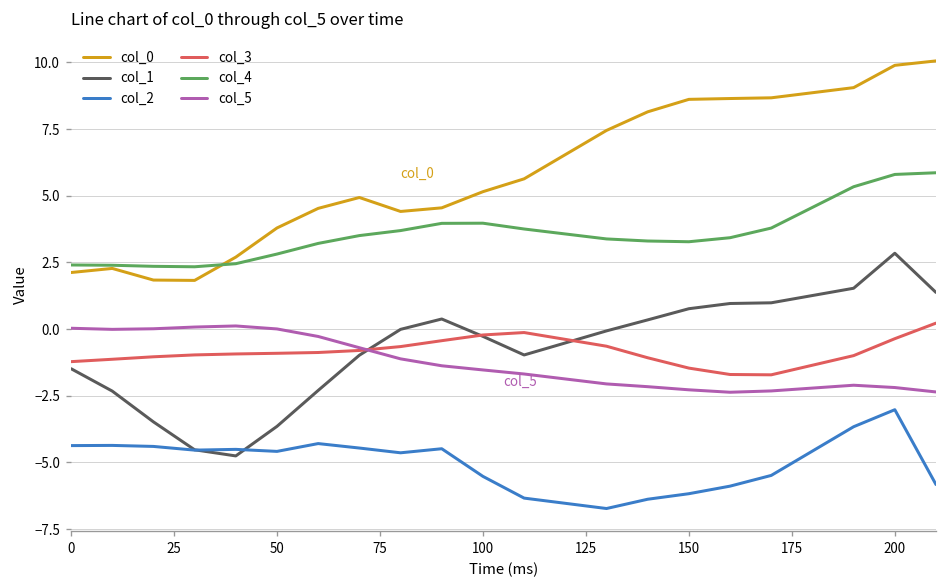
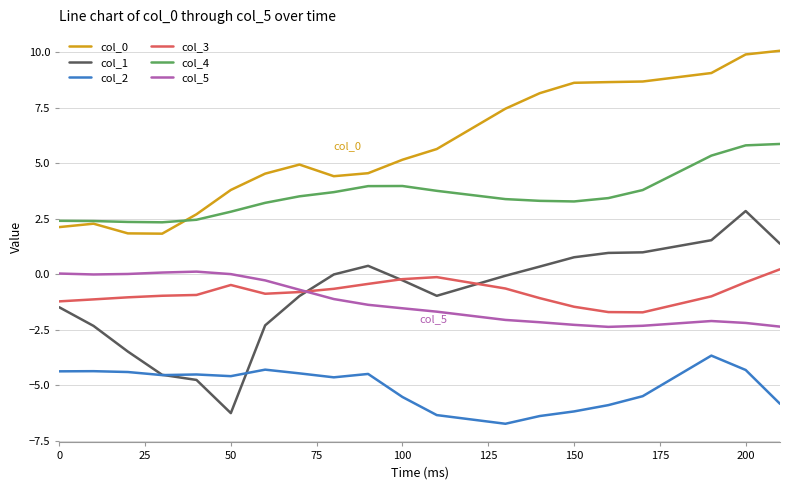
col_1, 50: -3.6 -> -6.2
col_3, 50: -0.9 -> -0.5
col_2, 200: -3.0 -> -4.3
